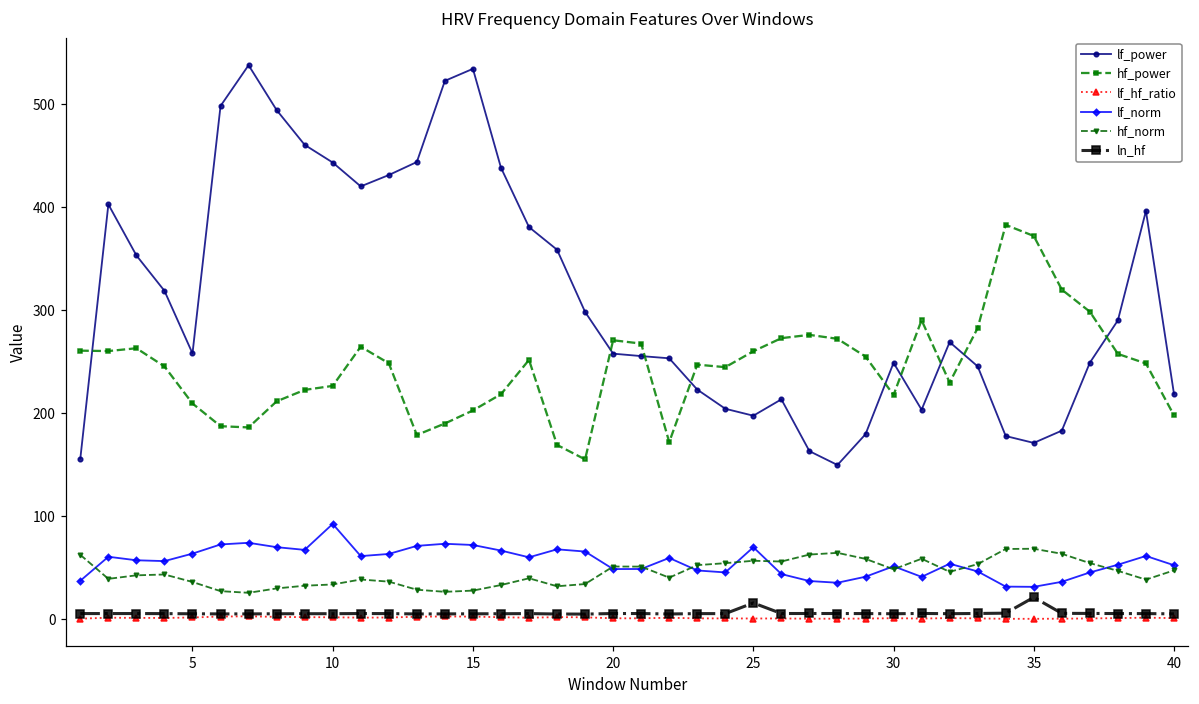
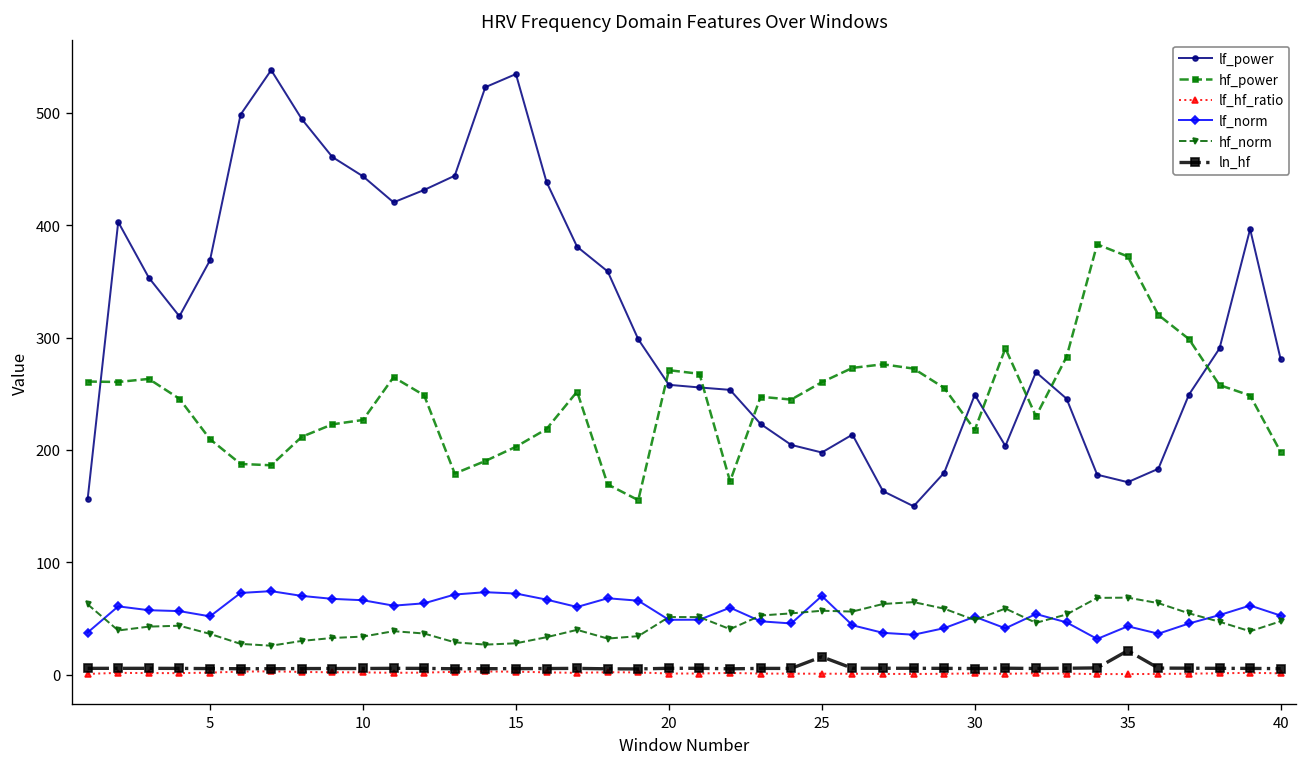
lf_power, 5: 260 -> 370
lf_norm, 5: 60 -> 50
lf_norm, 10: 90 -> 70
lf_norm, 35: 30 -> 40
lf_power, 40: 220 -> 280
